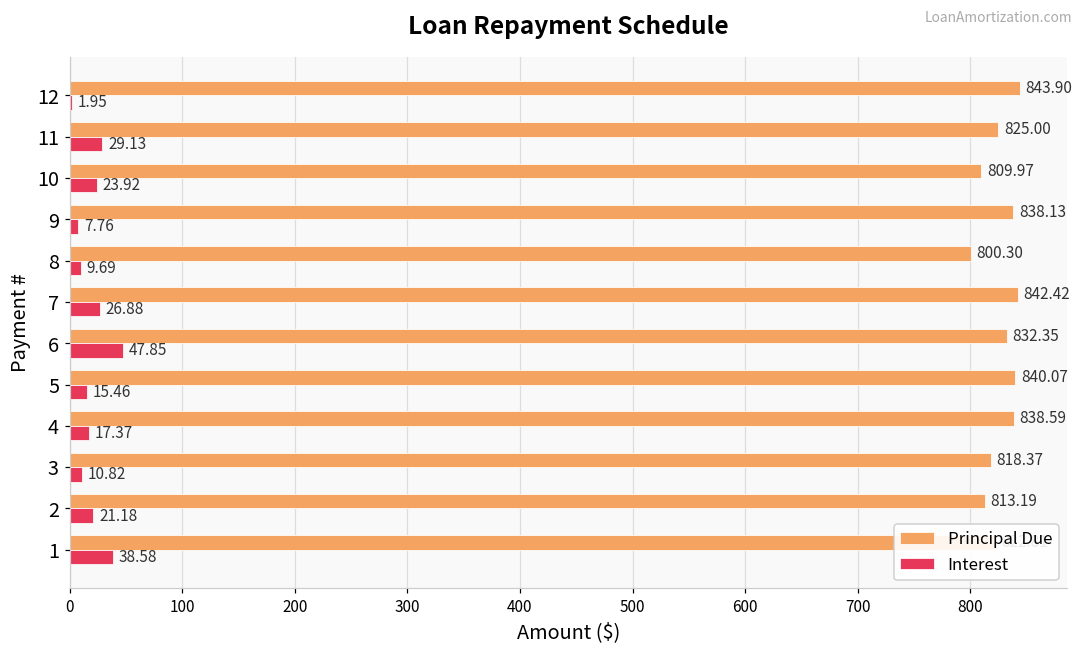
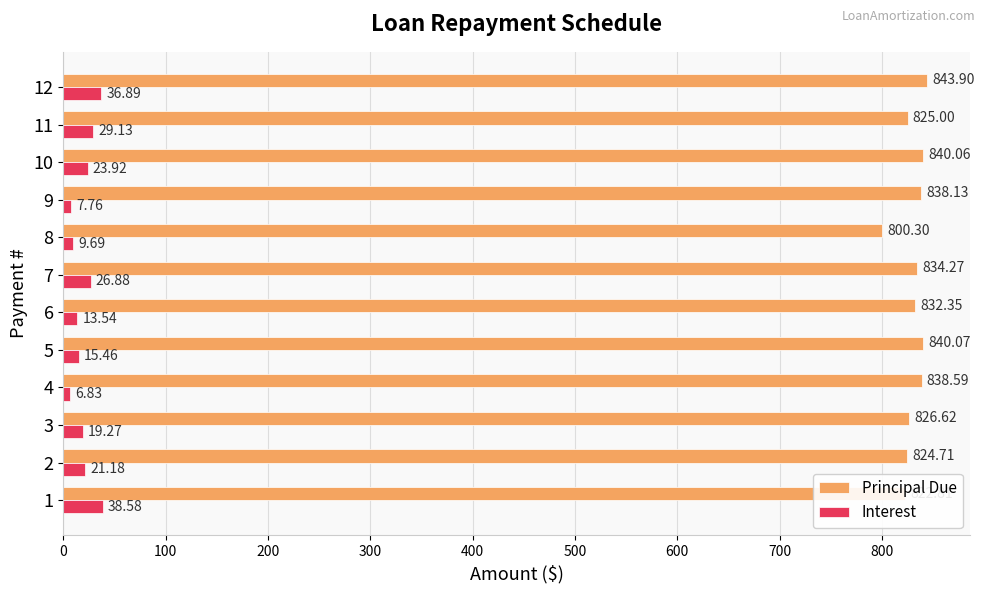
Interest, 12: 1.95 -> 36.89
Principal Due, 10: 809.97 -> 840.06
Principal Due, 7: 842.42 -> 834.27
Interest, 6: 47.85 -> 13.54
Interest, 4: 17.37 -> 6.83
Principal Due, 3: 818.37 -> 826.62
Interest, 3: 10.82 -> 19.27
Principal Due, 2: 813.19 -> 824.71
